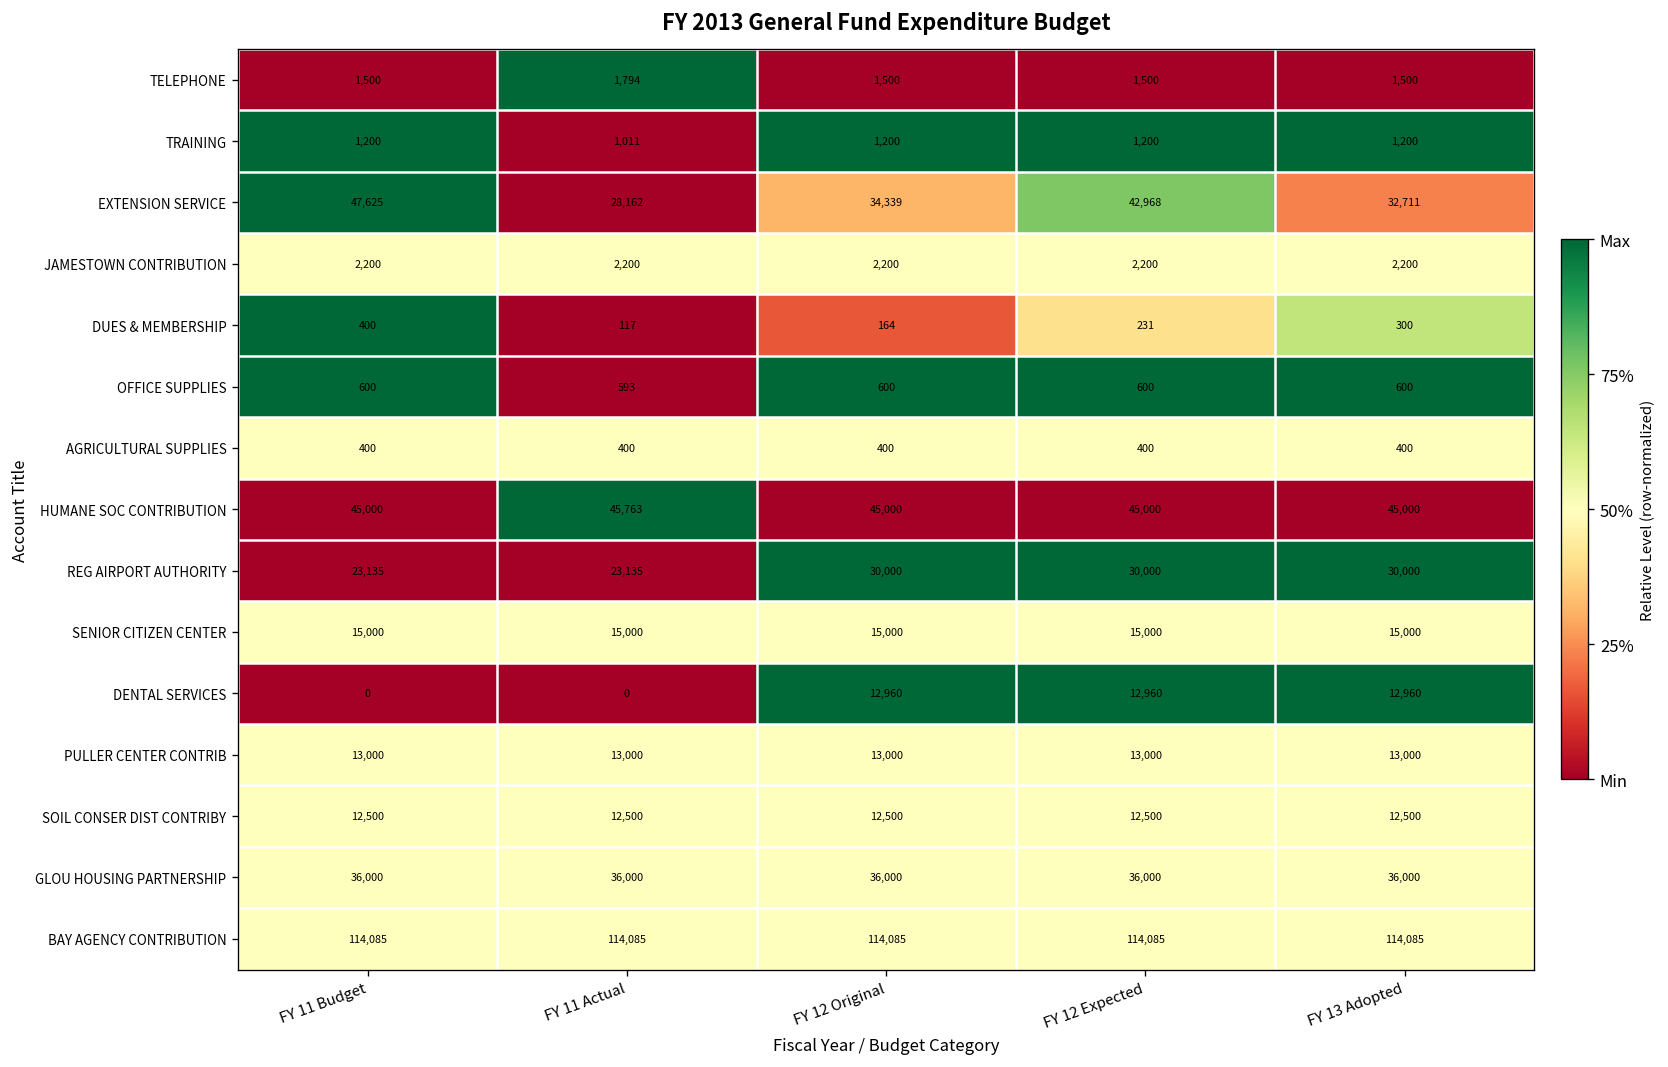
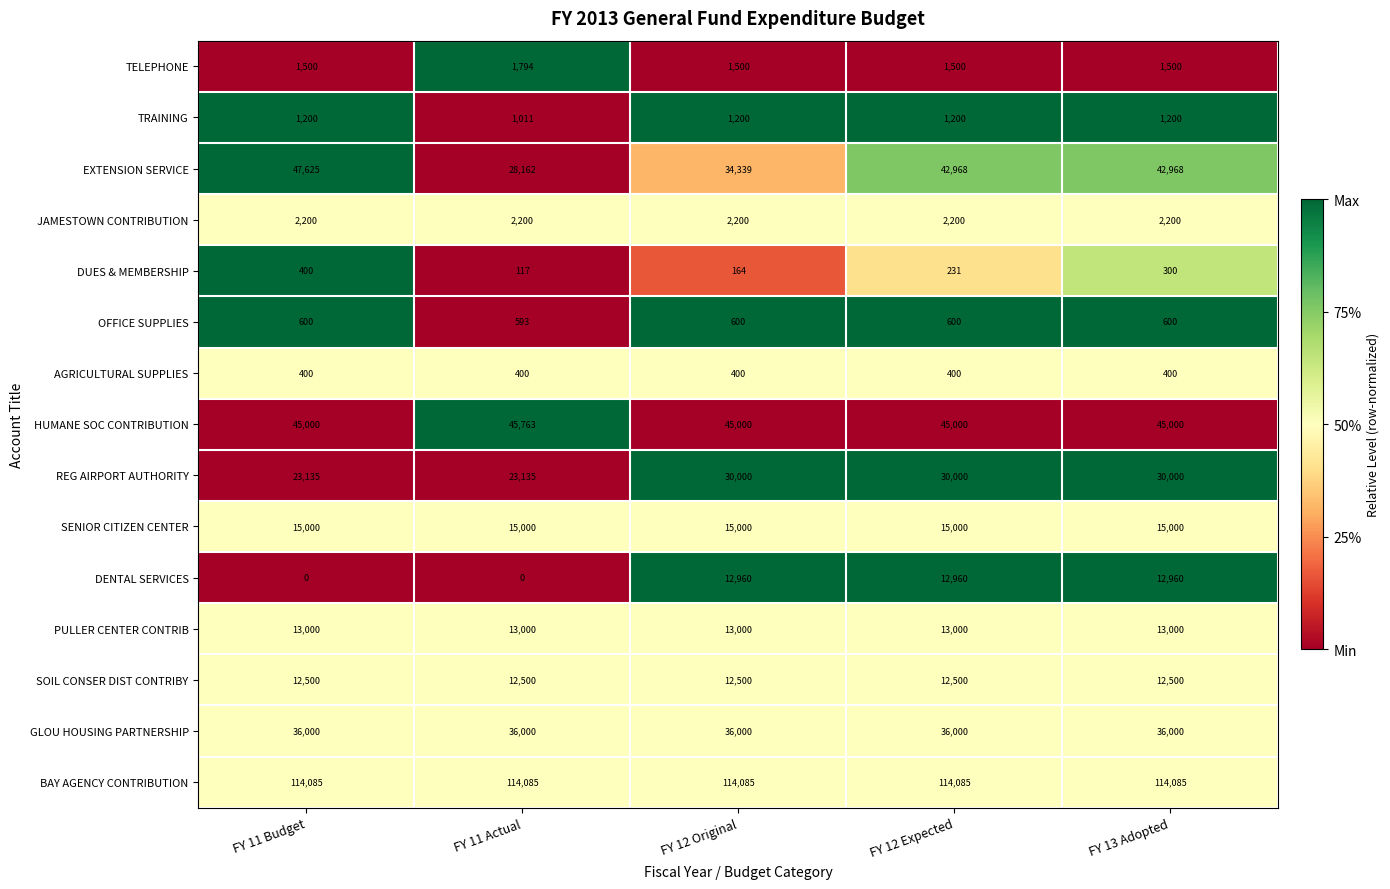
EXTENSION SERVICE, FY 13 Adopted: 32,711 -> 42,968
